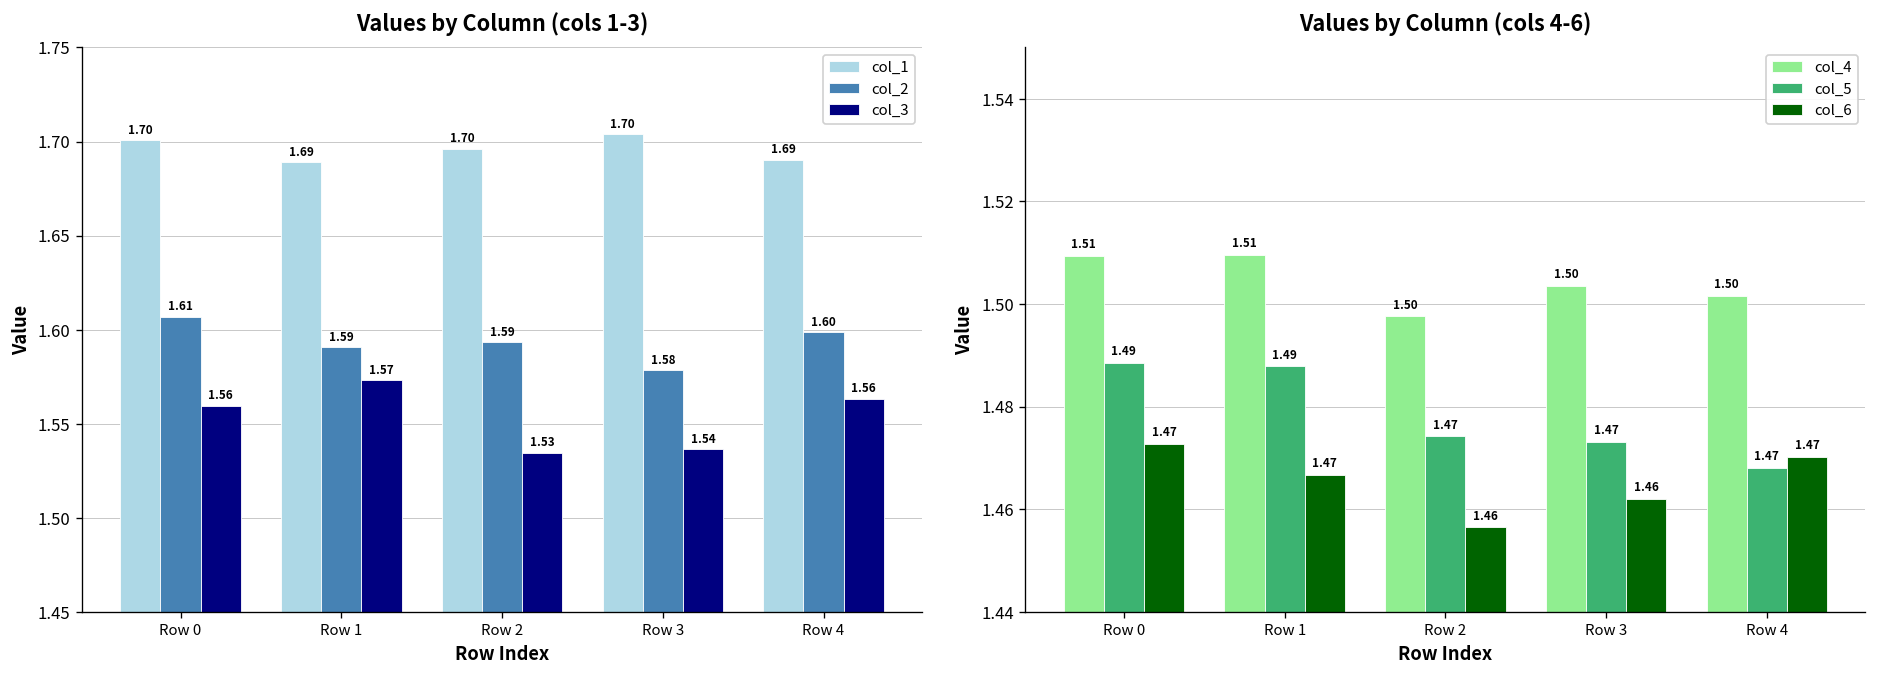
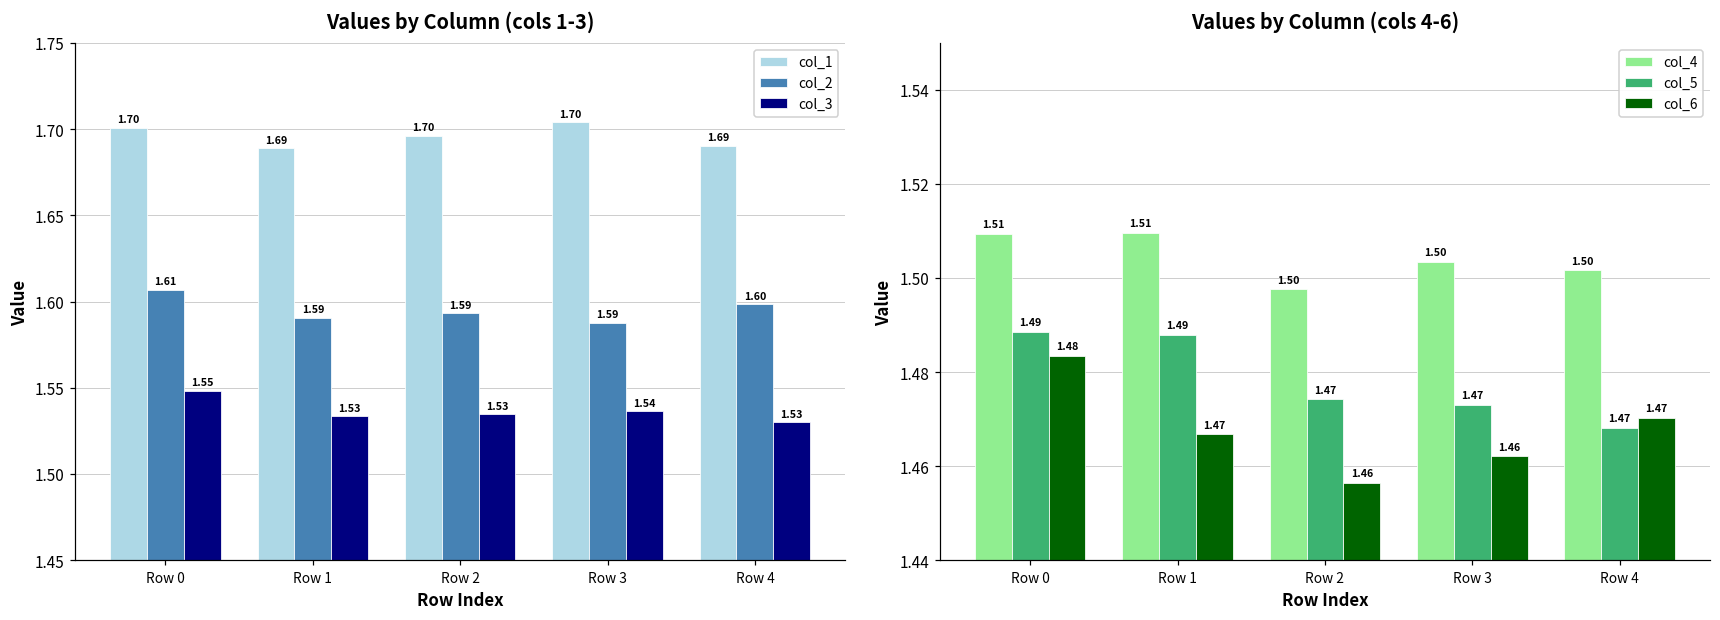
Values by Column (cols 1-3), col_3, Row 0: 1.56 -> 1.55
Values by Column (cols 1-3), col_3, Row 1: 1.57 -> 1.53
Values by Column (cols 1-3), col_2, Row 3: 1.58 -> 1.59
Values by Column (cols 1-3), col_3, Row 4: 1.56 -> 1.53
Values by Column (cols 4-6), col_6, Row 0: 1.47 -> 1.48
